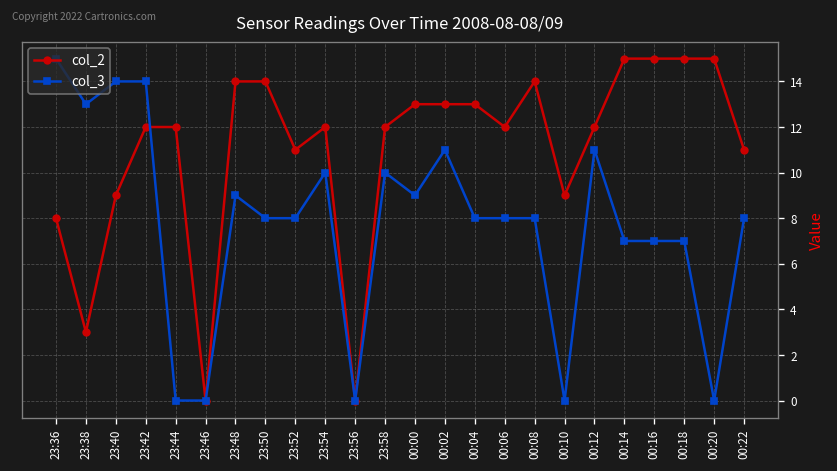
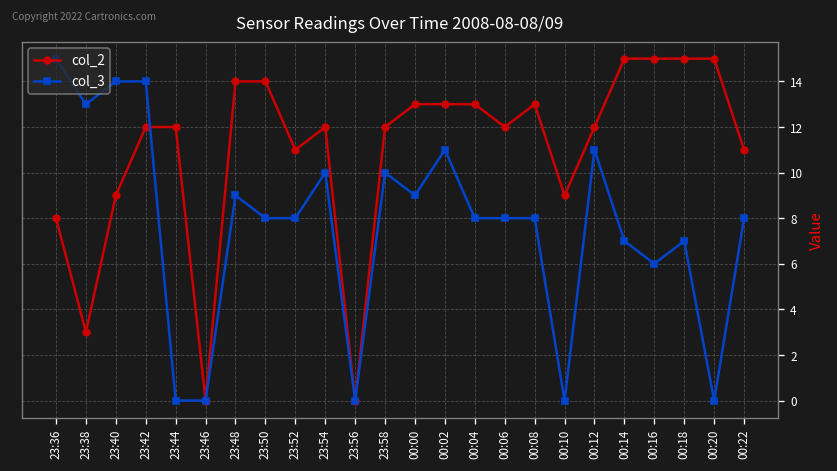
col_2, 00:08: 14 -> 13
col_3, 00:16: 7 -> 6
